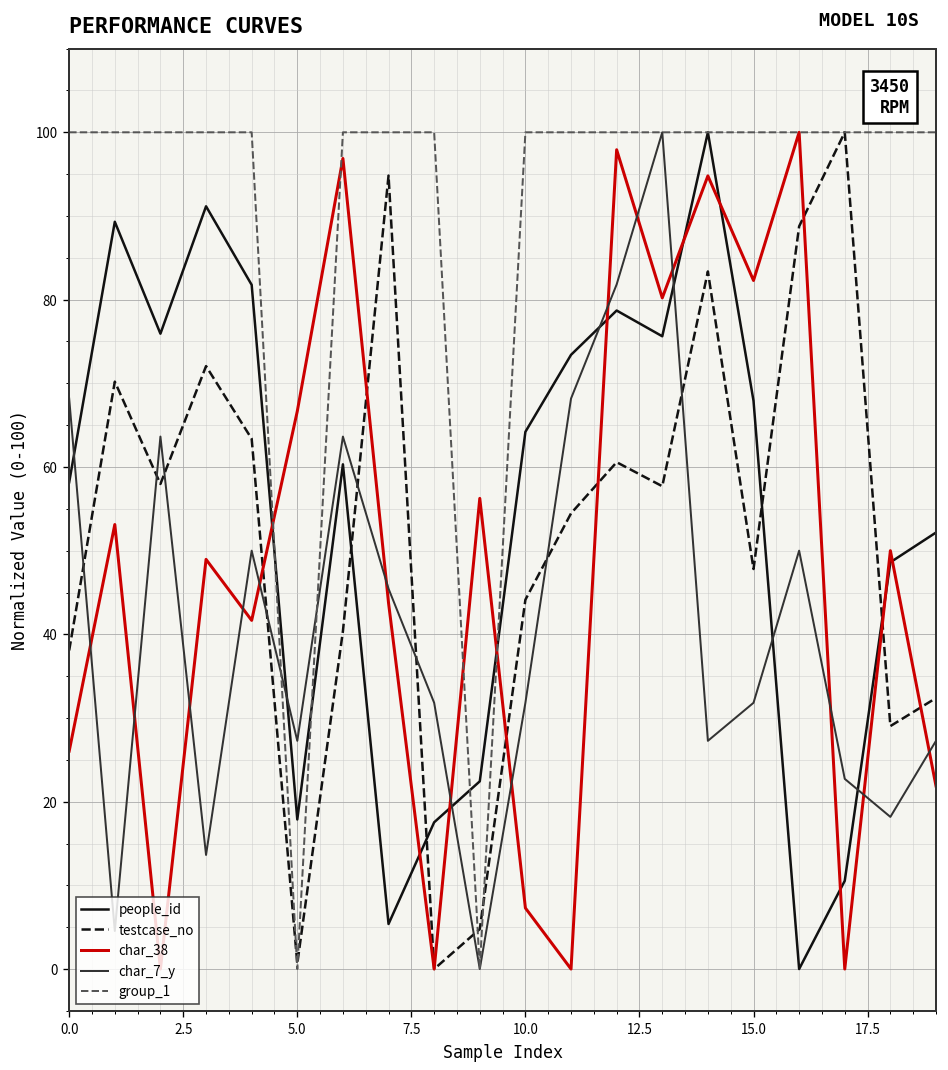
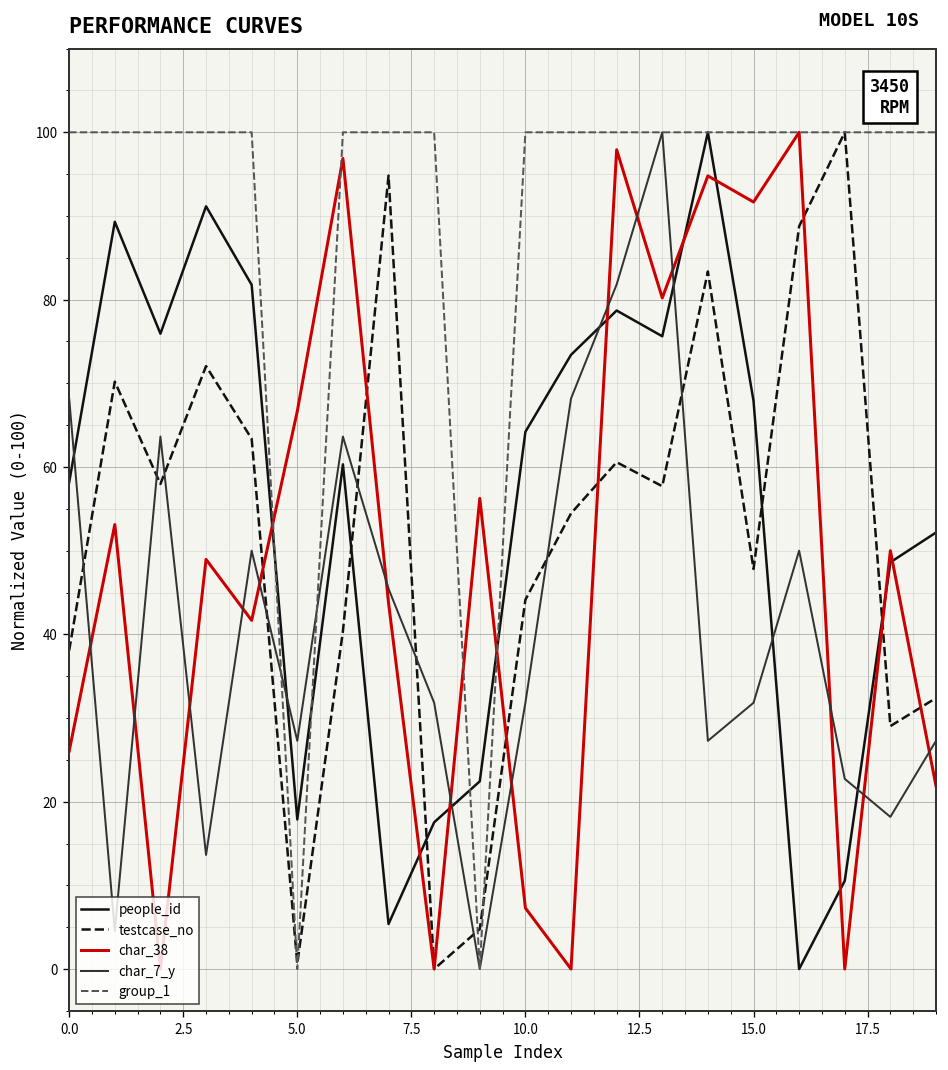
char_38, 15.0: 82 -> 92
